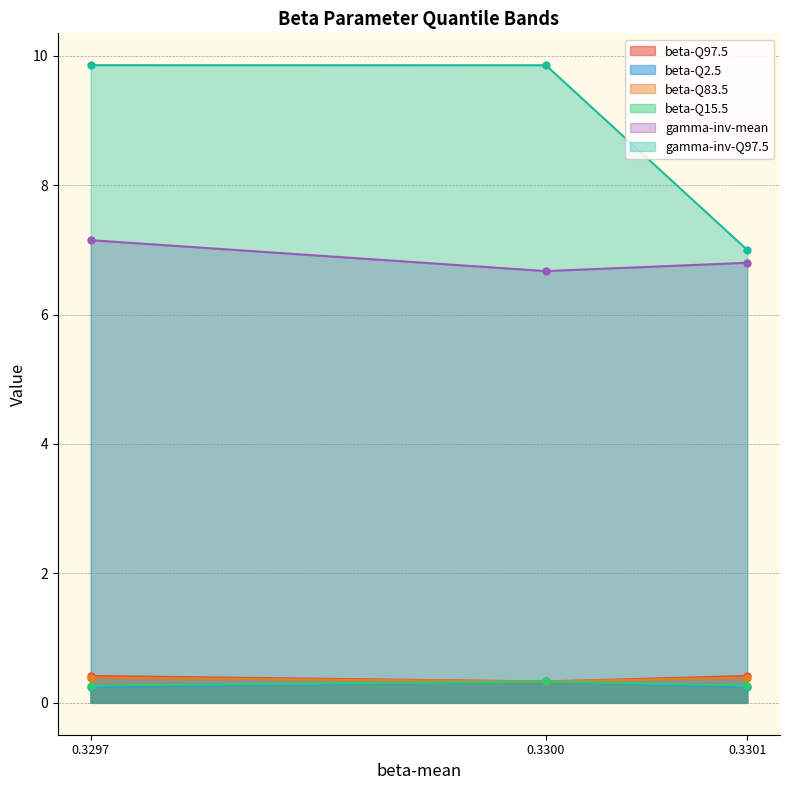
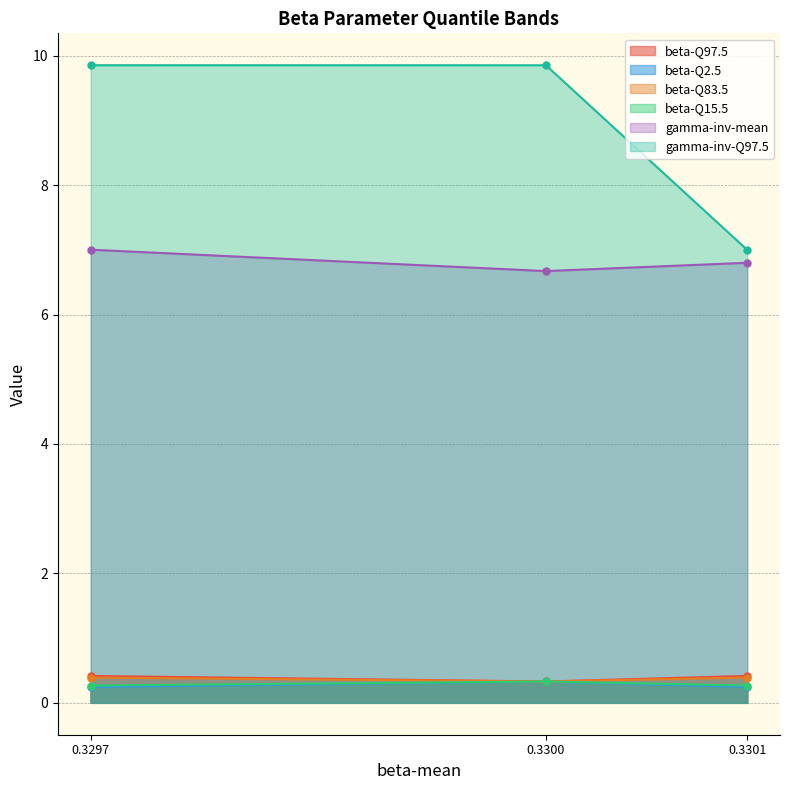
gamma-inv-mean, 0.3297: 7.1 -> 7.0
